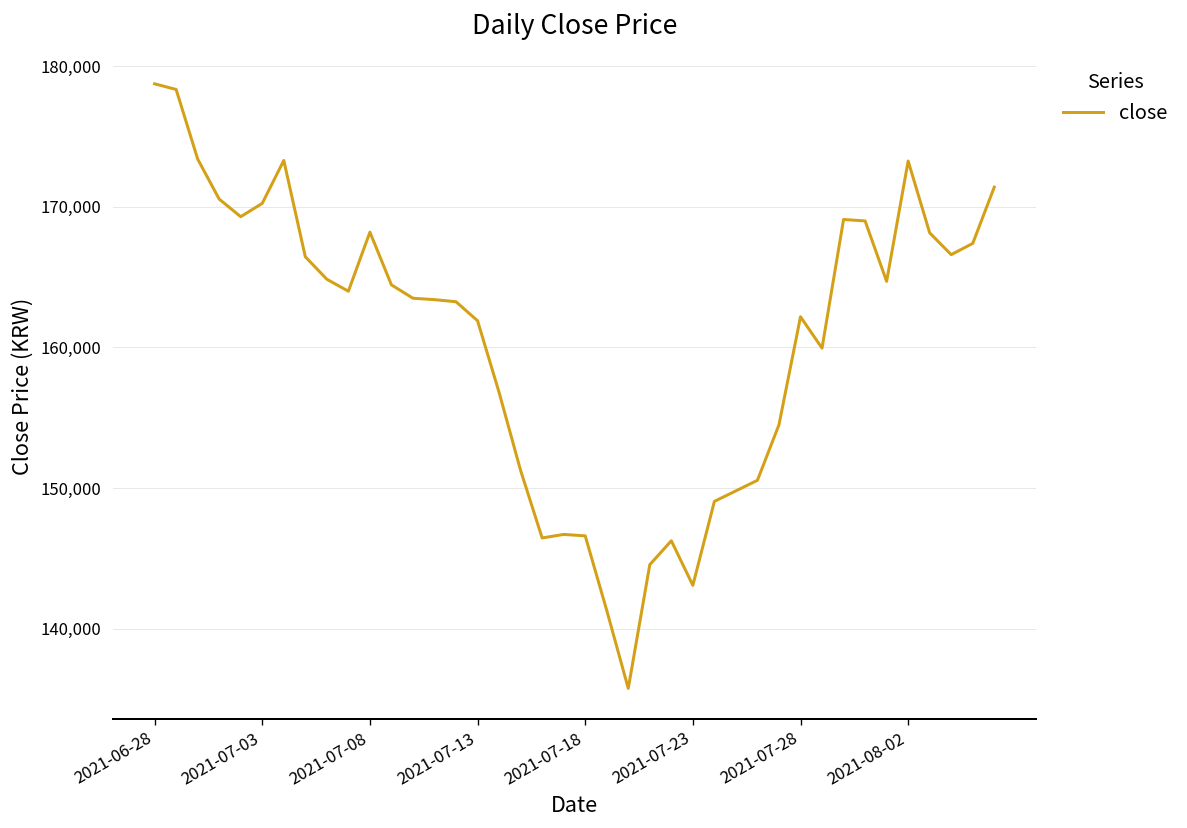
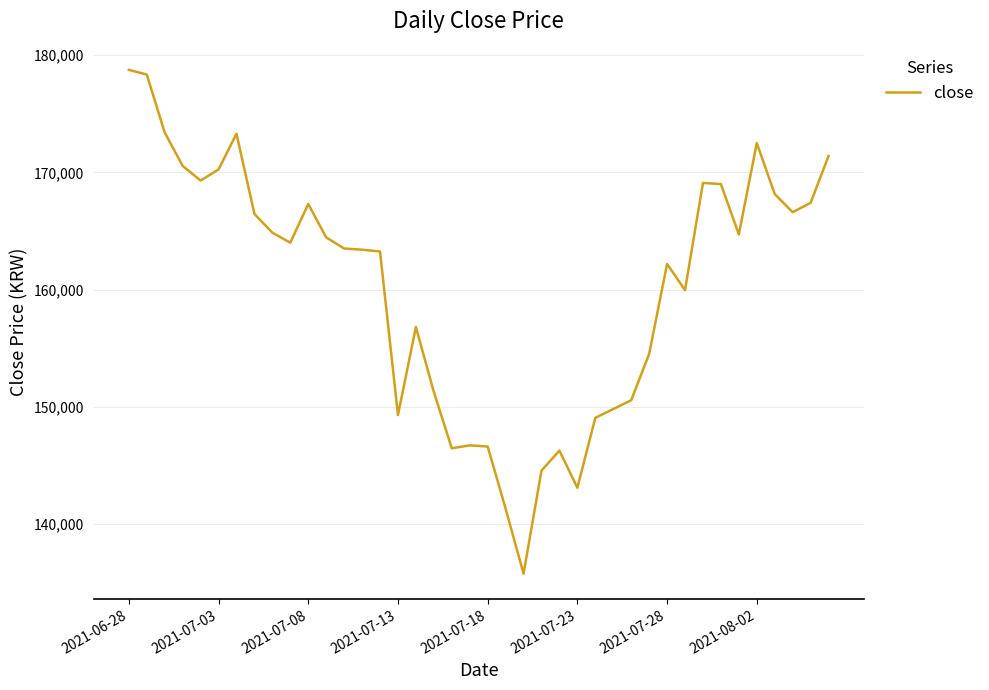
2021-07-08: 168,200 -> 167,300
2021-07-13: 161,900 -> 149,300
2021-08-02: 173,300 -> 172,500
